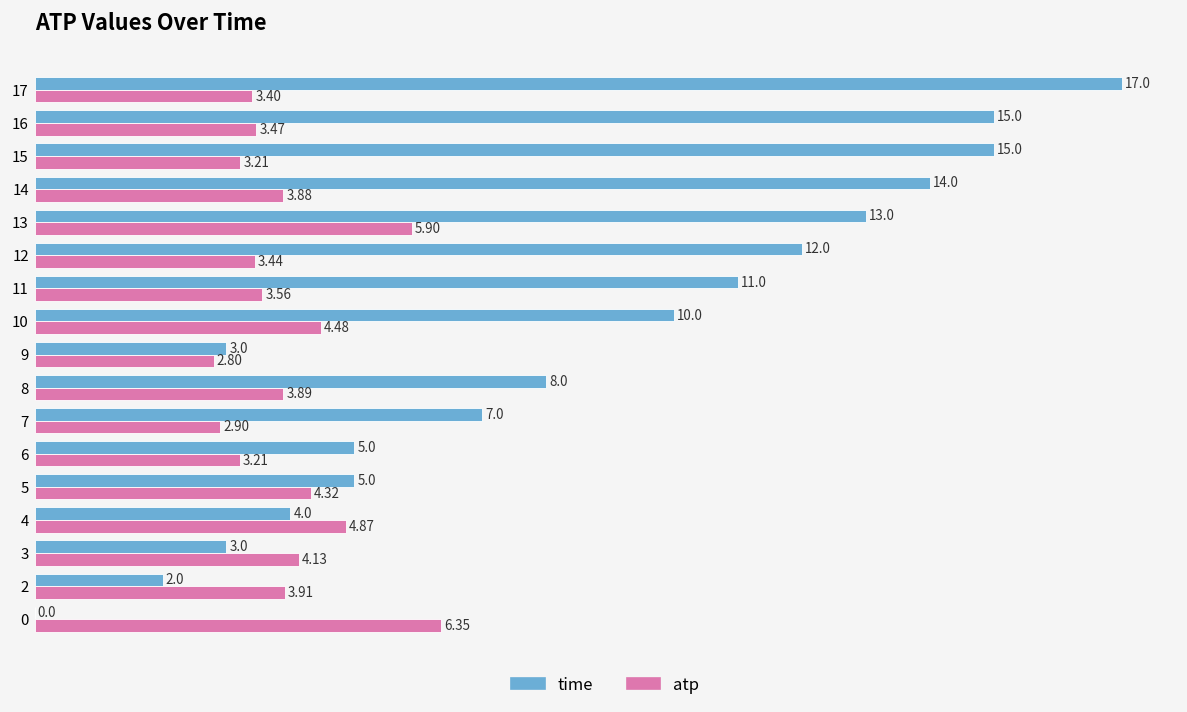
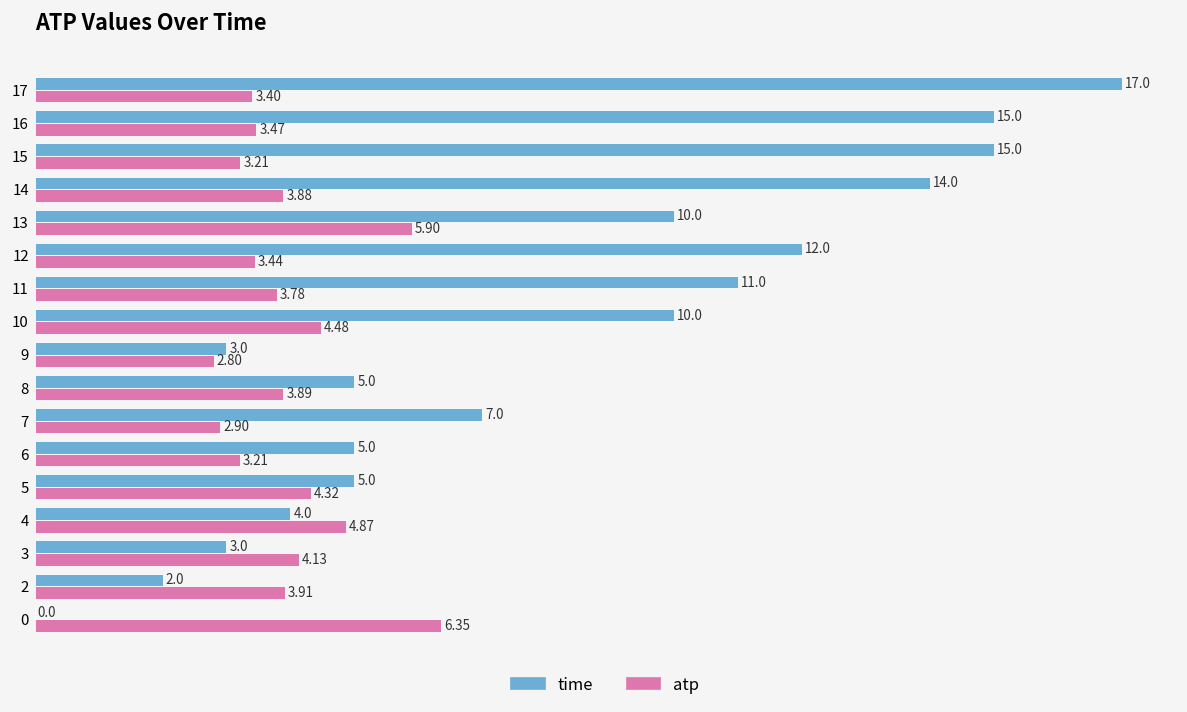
time, 13: 13.0 -> 10.0
atp, 11: 3.56 -> 3.78
time, 8: 8.0 -> 5.0
